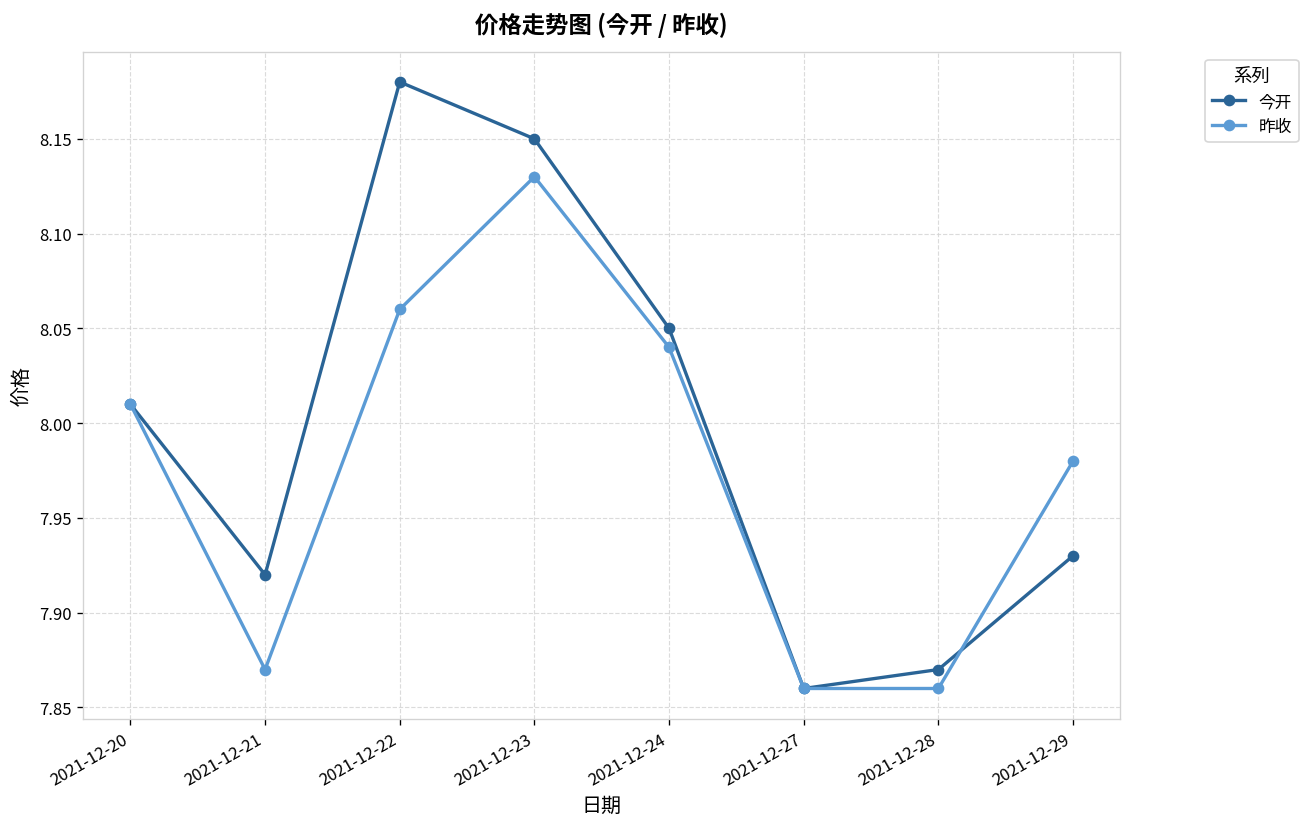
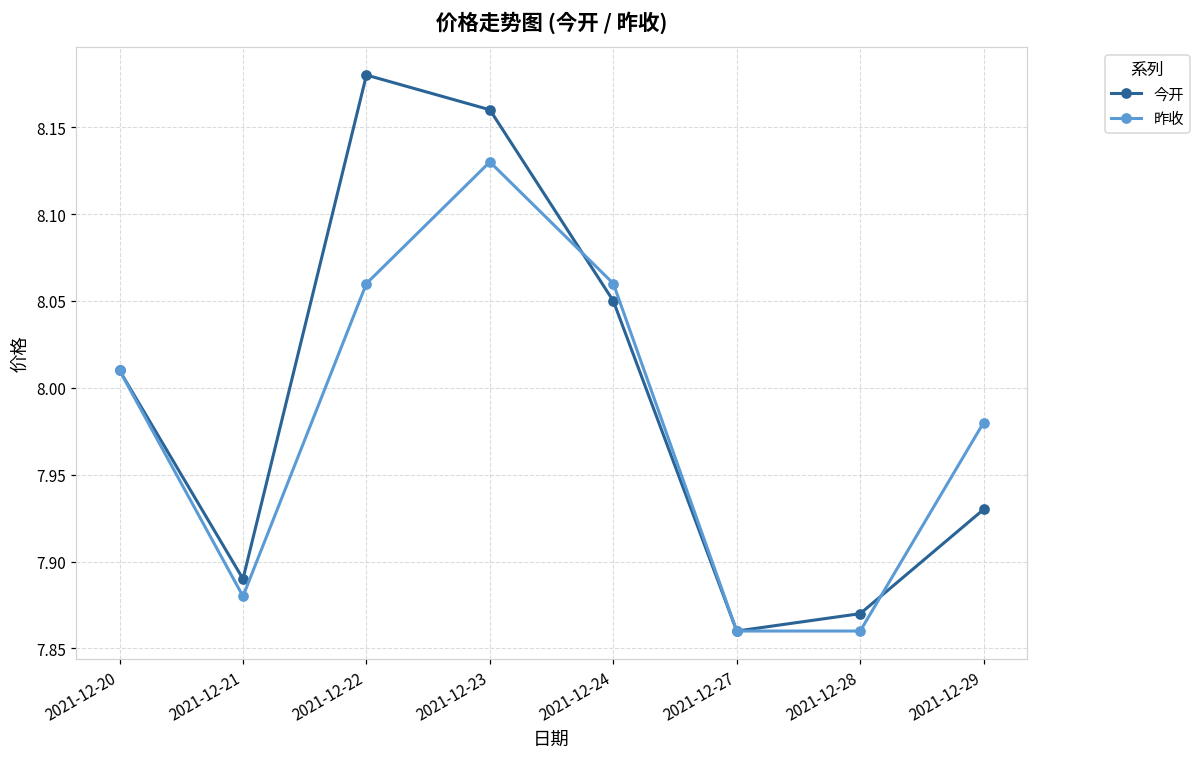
今开, 2021-12-21: 7.92 -> 7.89
昨收, 2021-12-21: 7.87 -> 7.88
今开, 2021-12-23: 8.15 -> 8.16
昨收, 2021-12-24: 8.04 -> 8.06
